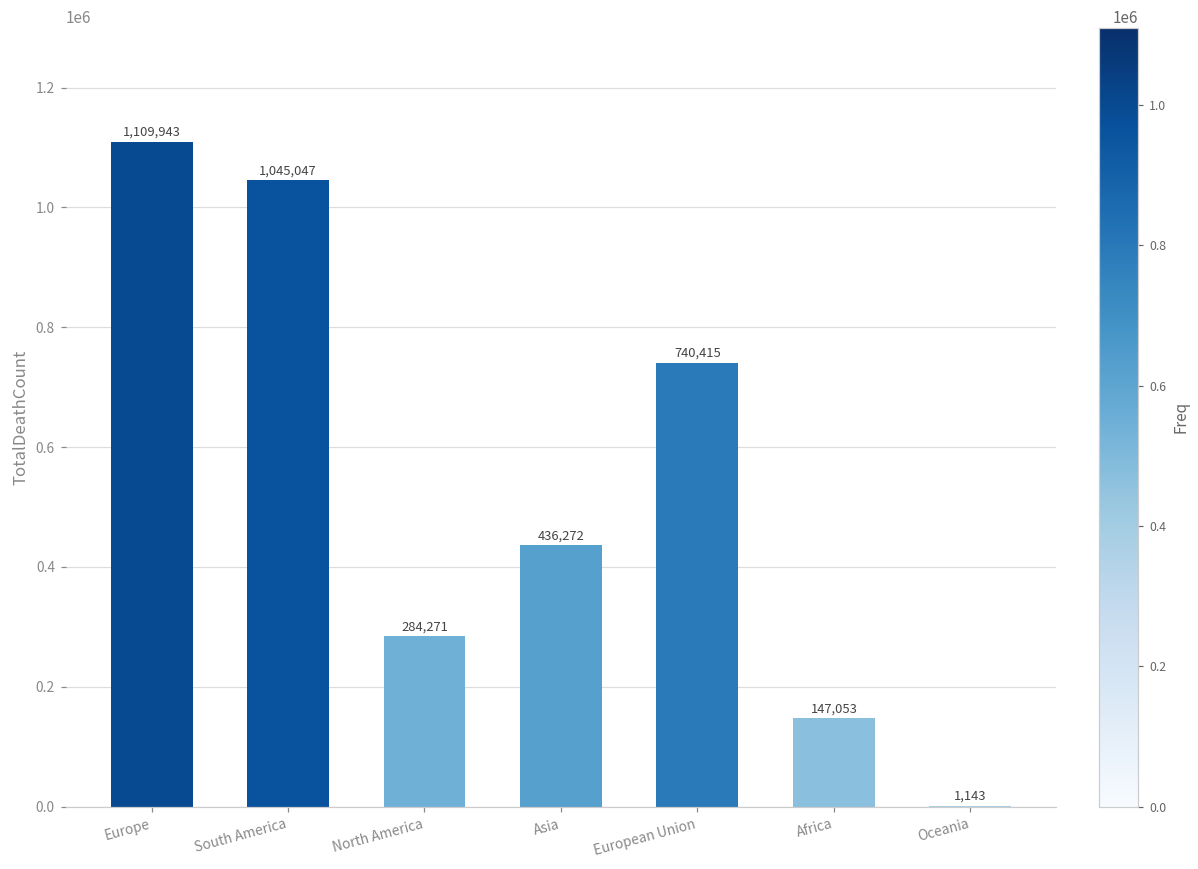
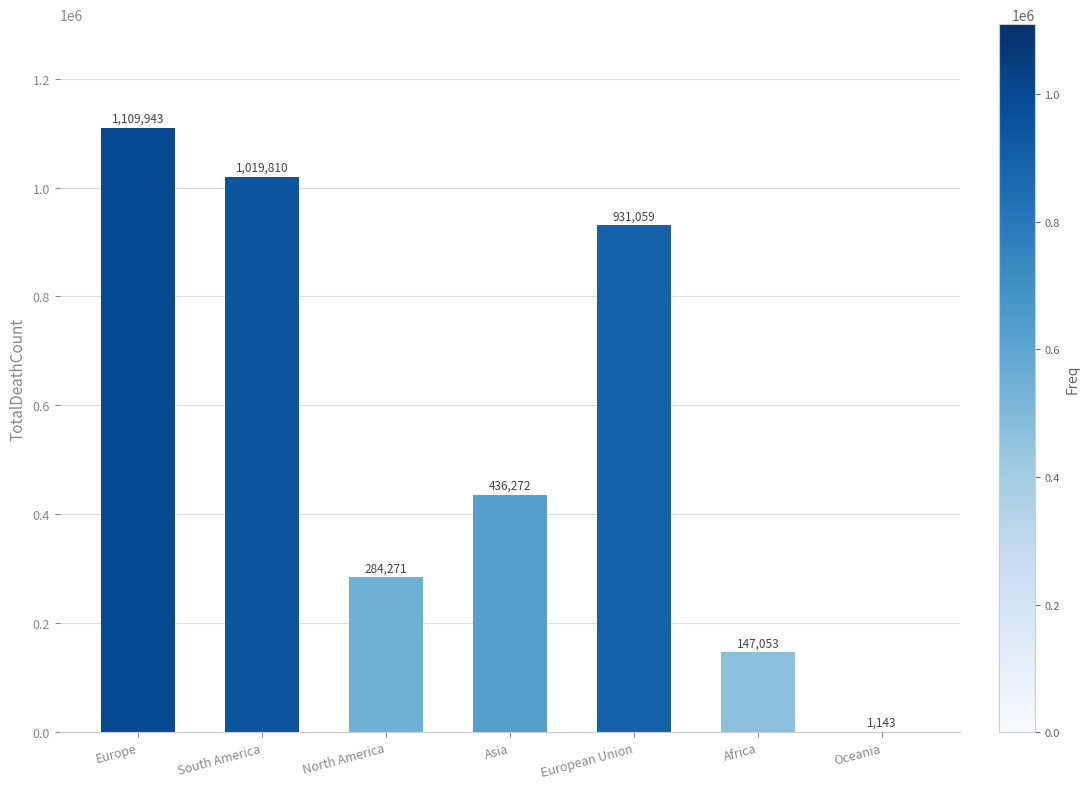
South America: 1,045,047 -> 1,019,810
European Union: 740,415 -> 931,059
